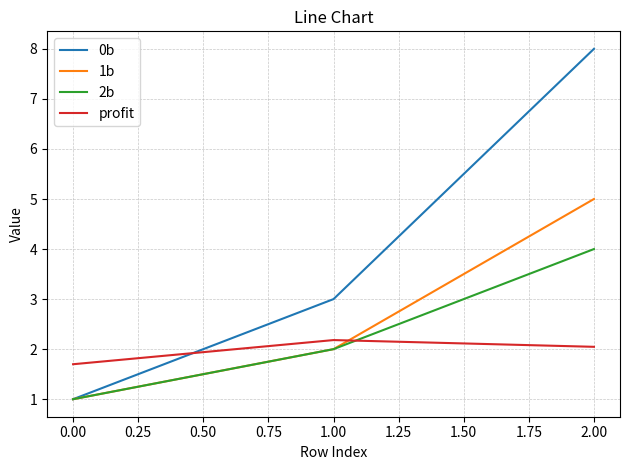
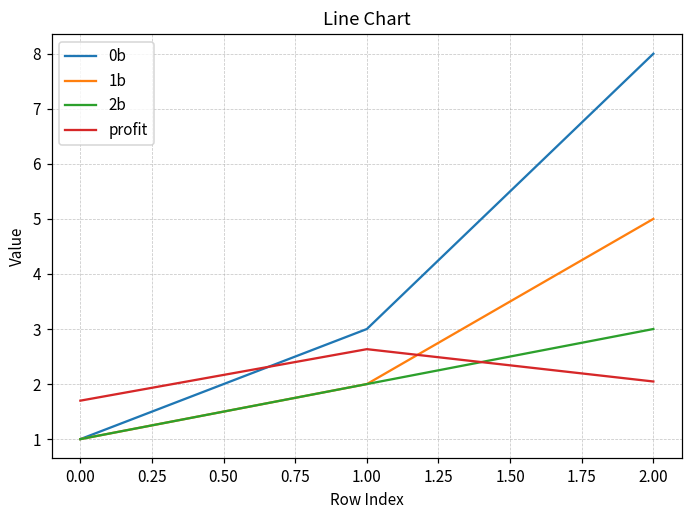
profit, 1.00: 2.2 -> 2.6
2b, 2.00: 4 -> 3
